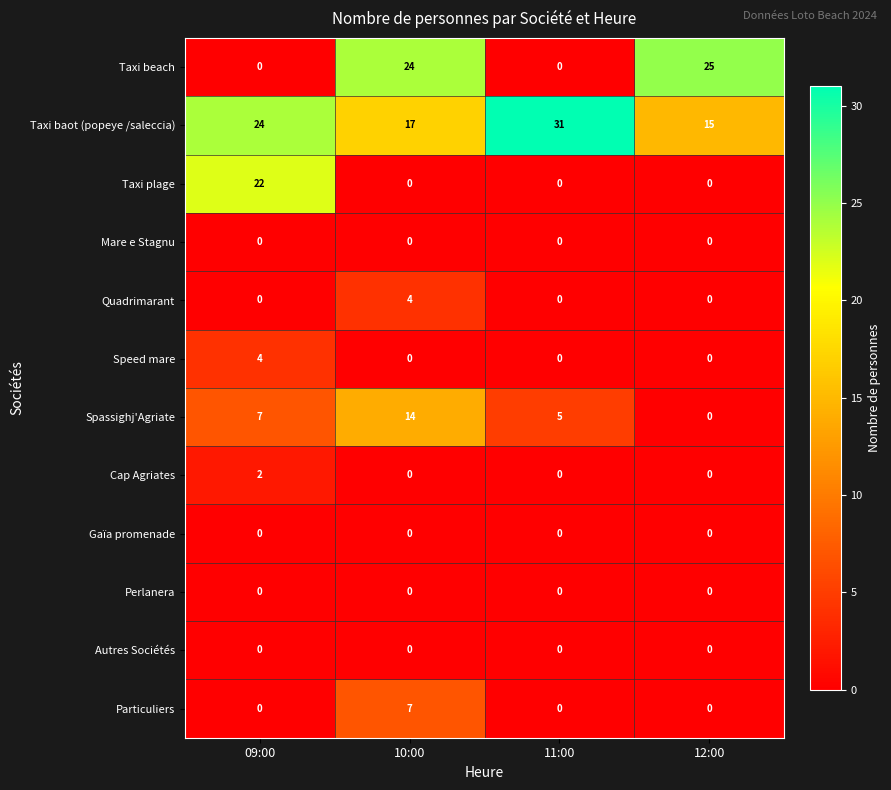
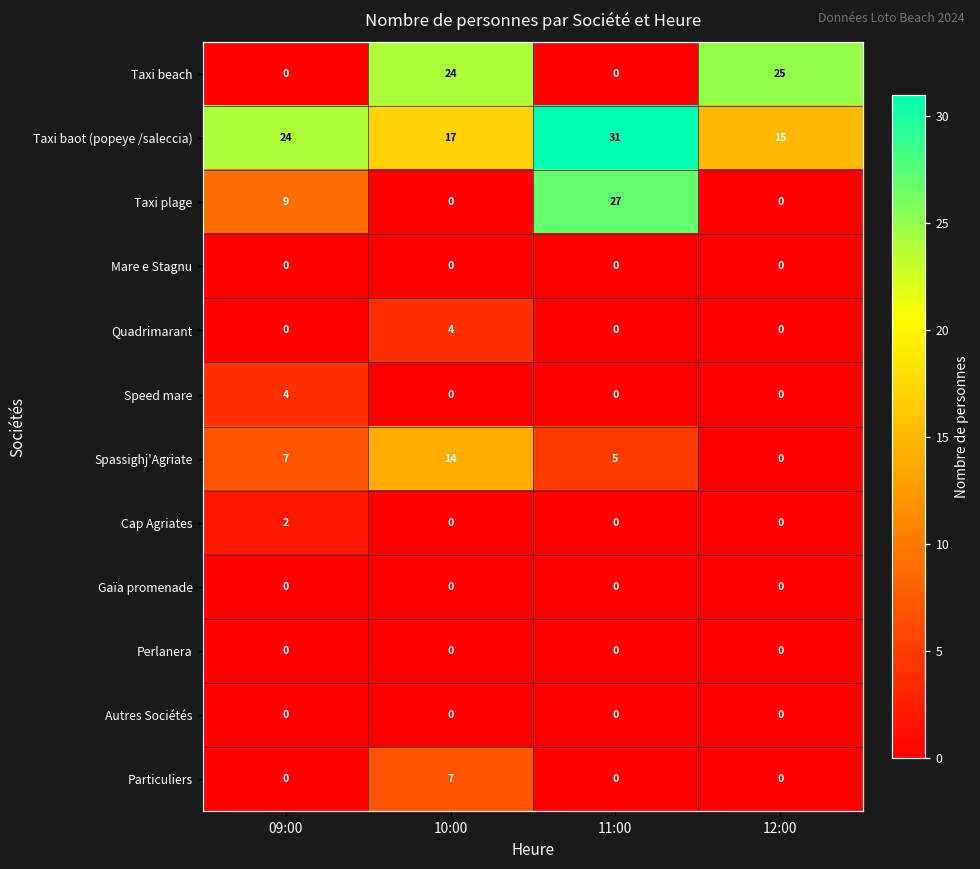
Taxi plage, 09:00: 22 -> 9
Taxi plage, 11:00: 0 -> 27
